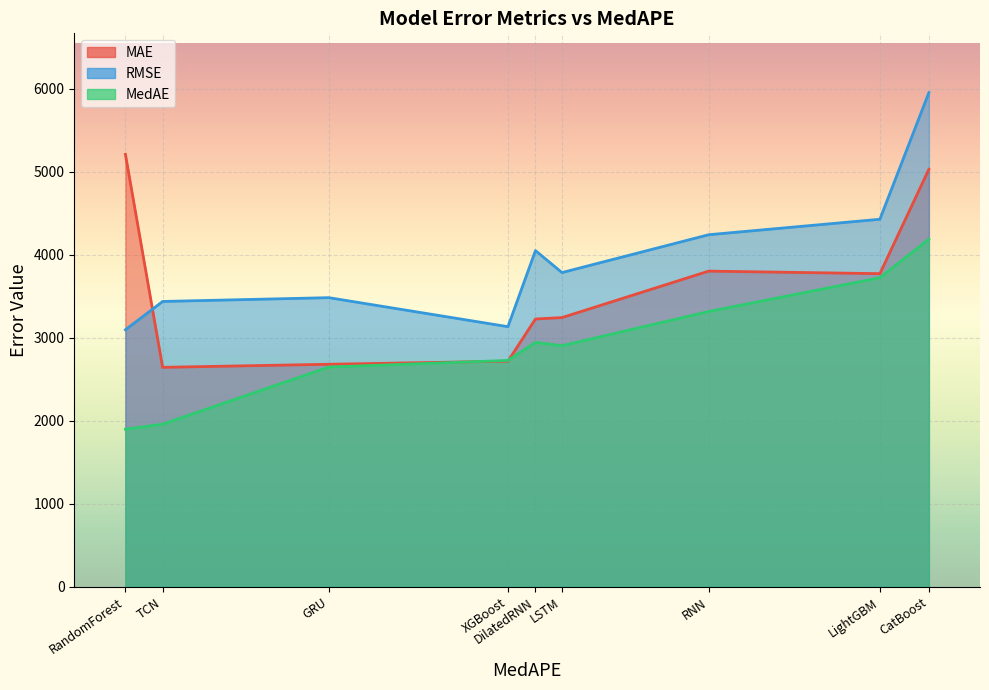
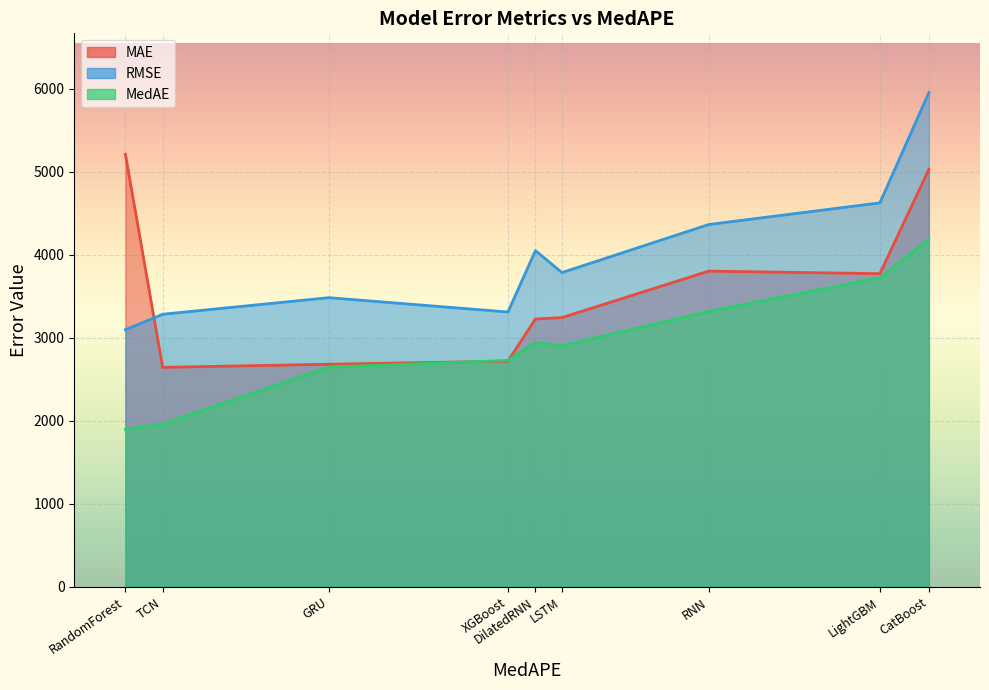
RMSE, TCN: 3400 -> 3300
RMSE, XGBoost: 3100 -> 3300
RMSE, RNN: 4200 -> 4400
RMSE, LightGBM: 4400 -> 4600
